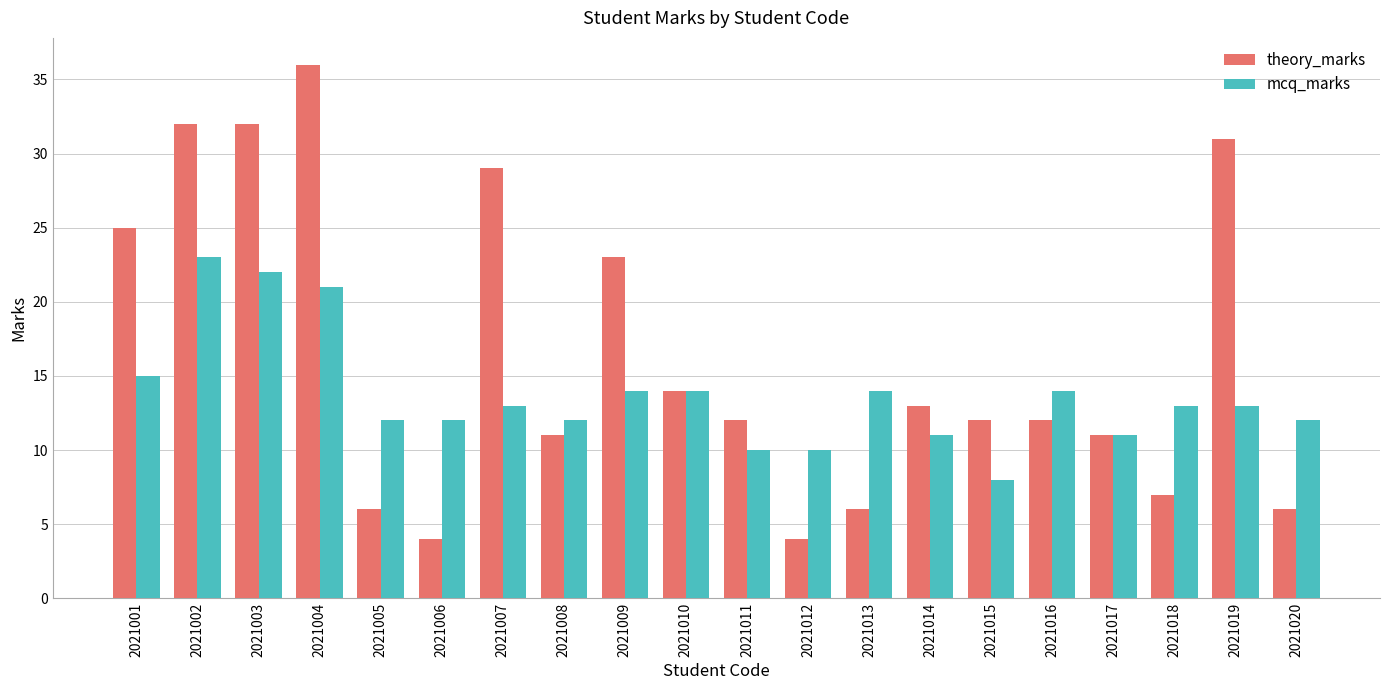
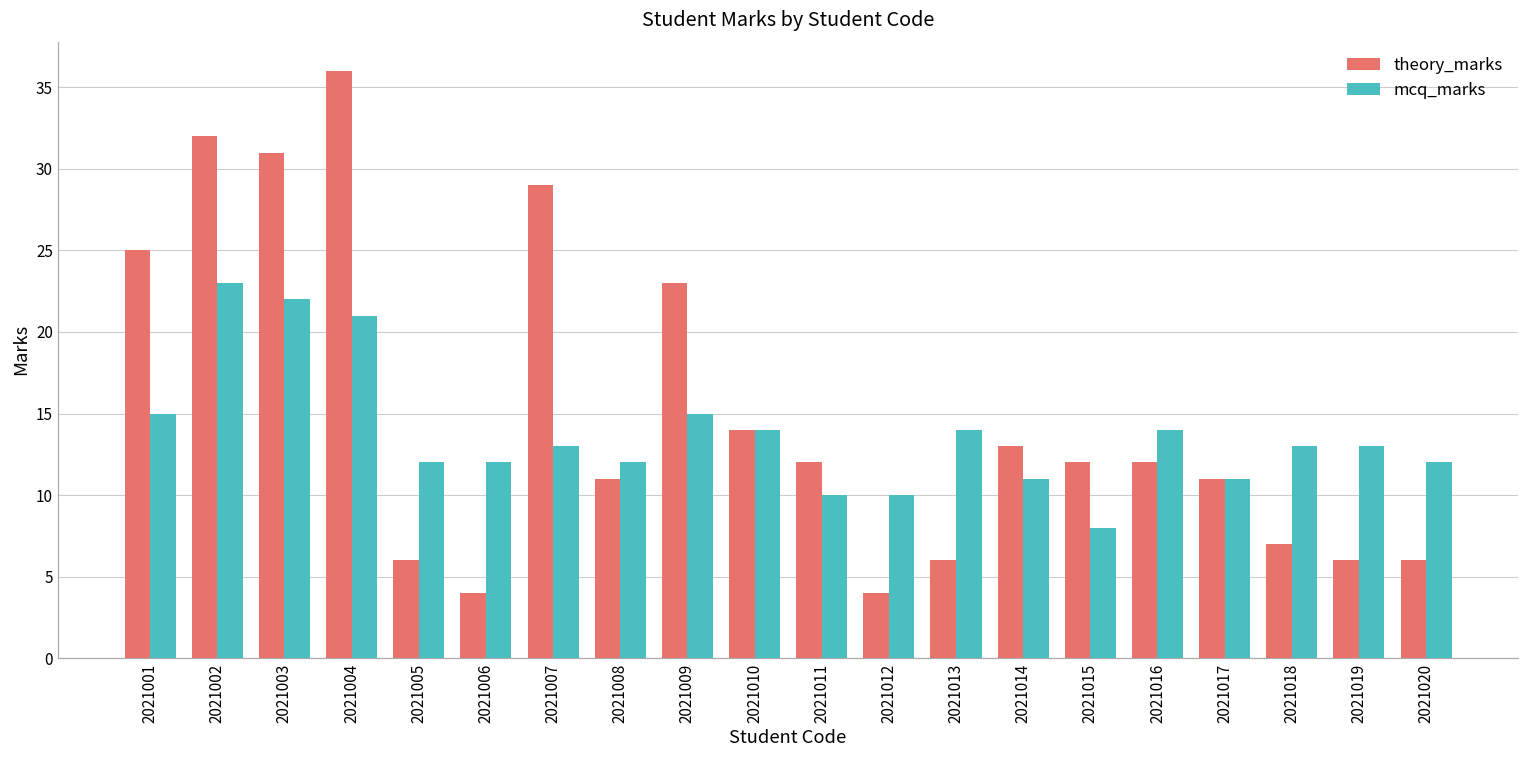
theory_marks, 2021003: 32 -> 31
mcq_marks, 2021009: 14 -> 15
theory_marks, 2021019: 31 -> 6
